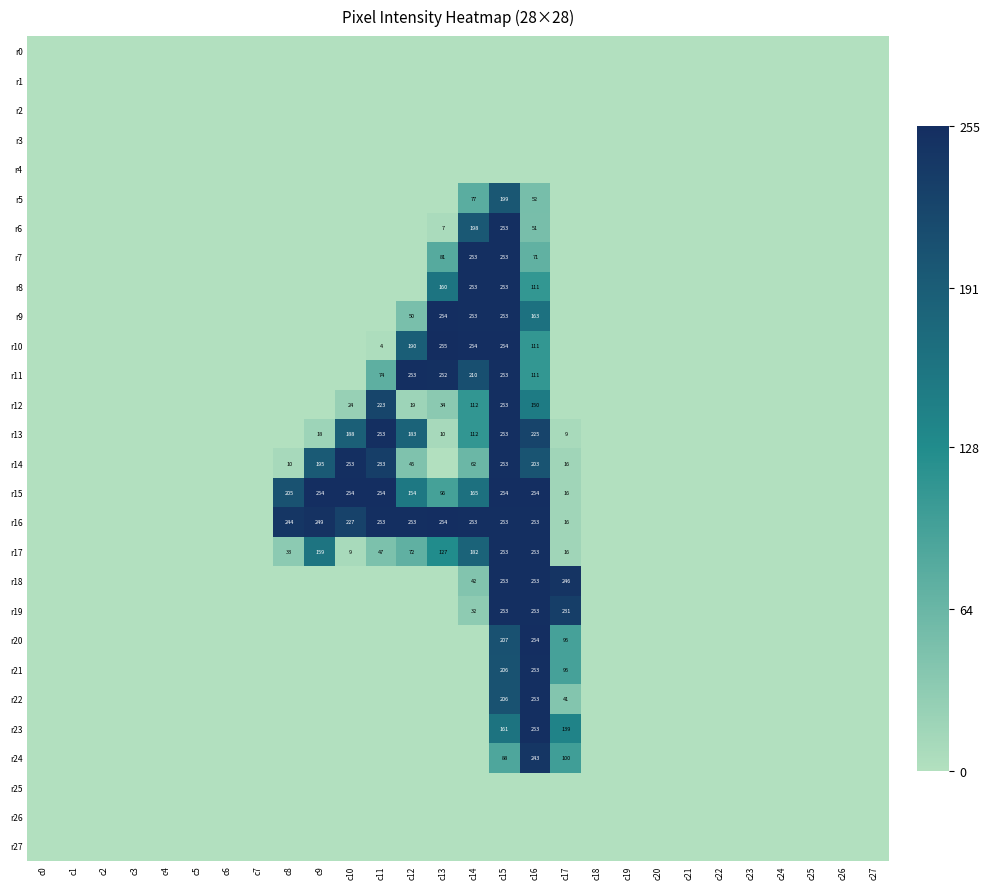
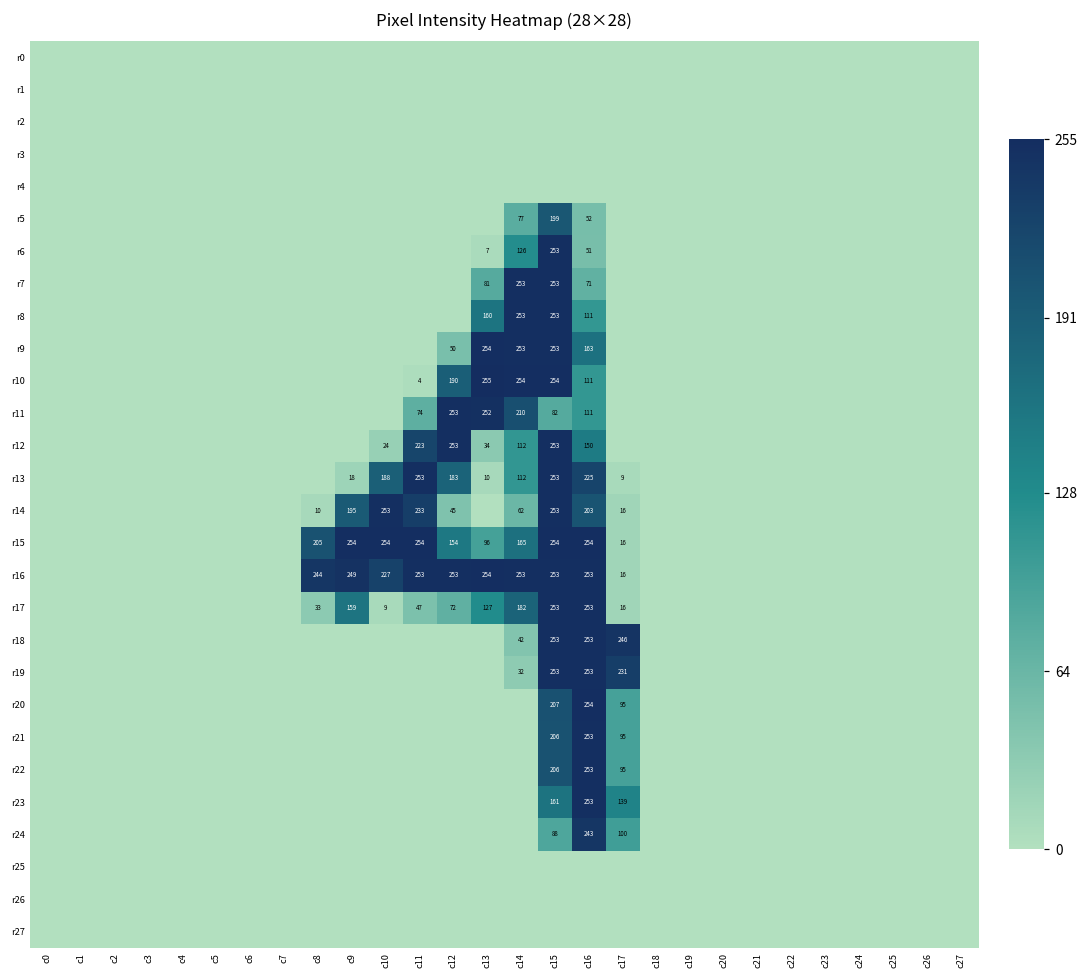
r6, c14: 198 -> 126
r11, c15: 253 -> 82
r12, c12: 19 -> 253
r22, c17: 41 -> 95
